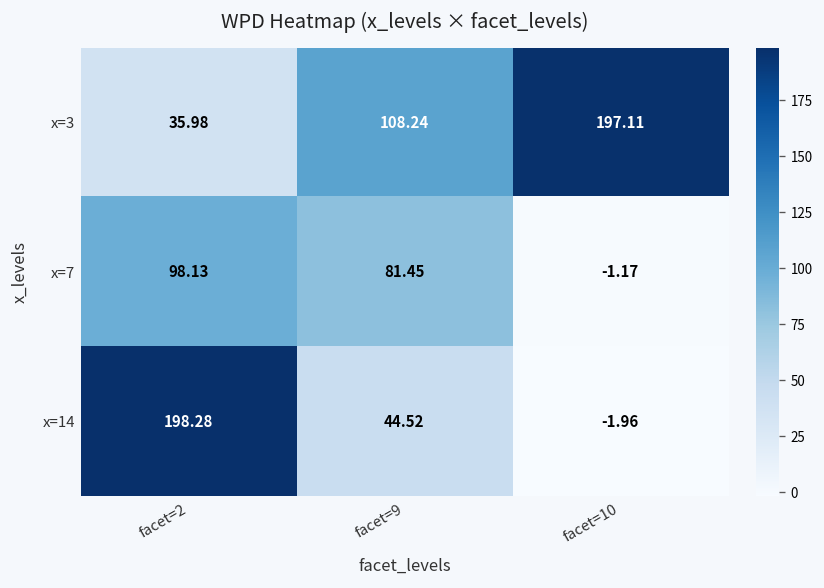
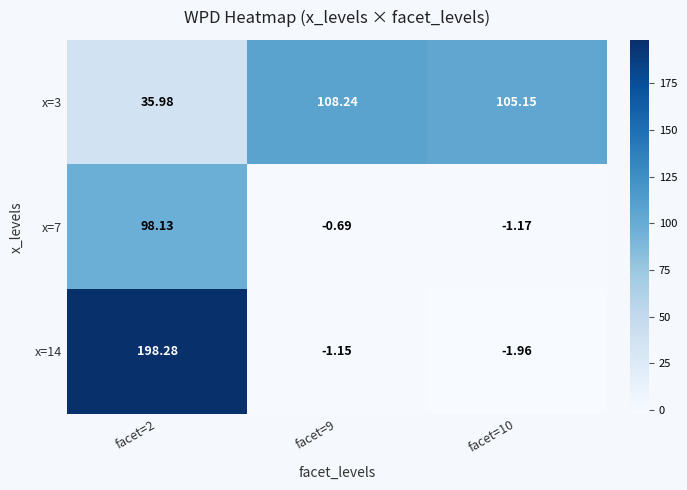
x=3, facet=10: 197.11 -> 105.15
x=7, facet=9: 81.45 -> -0.69
x=14, facet=9: 44.52 -> -1.15
